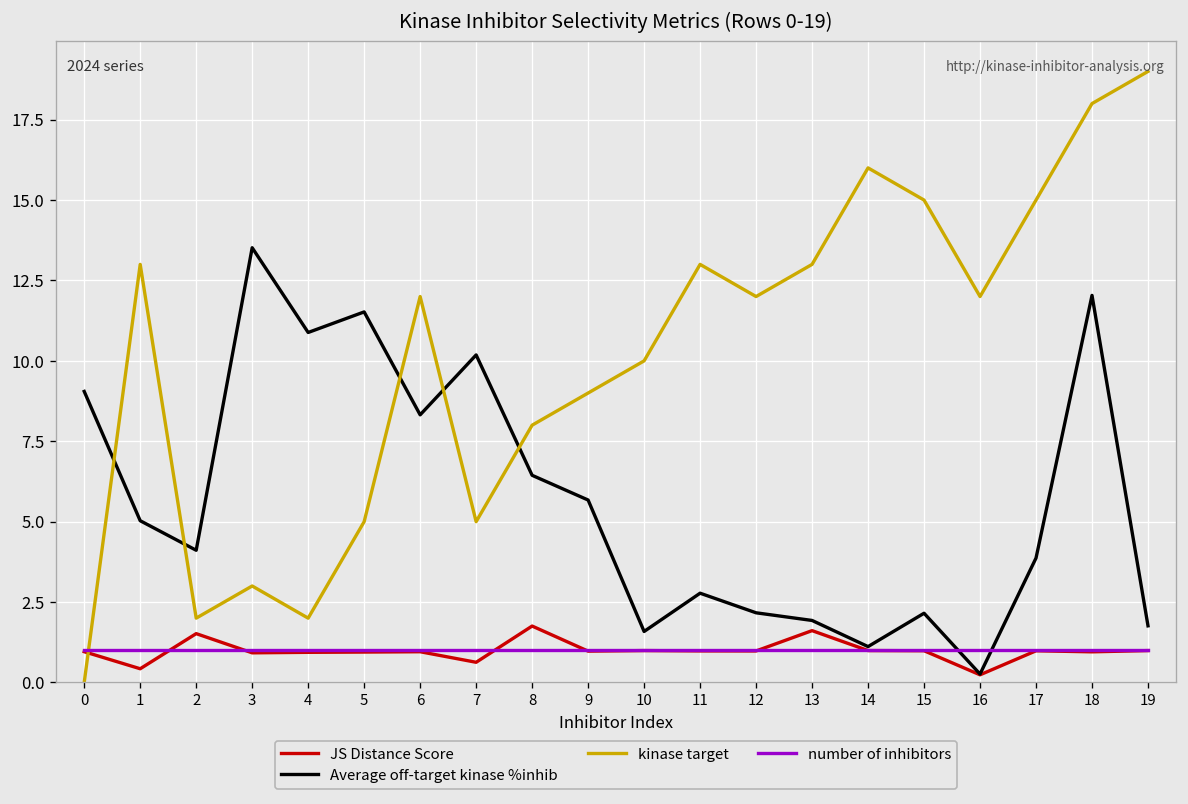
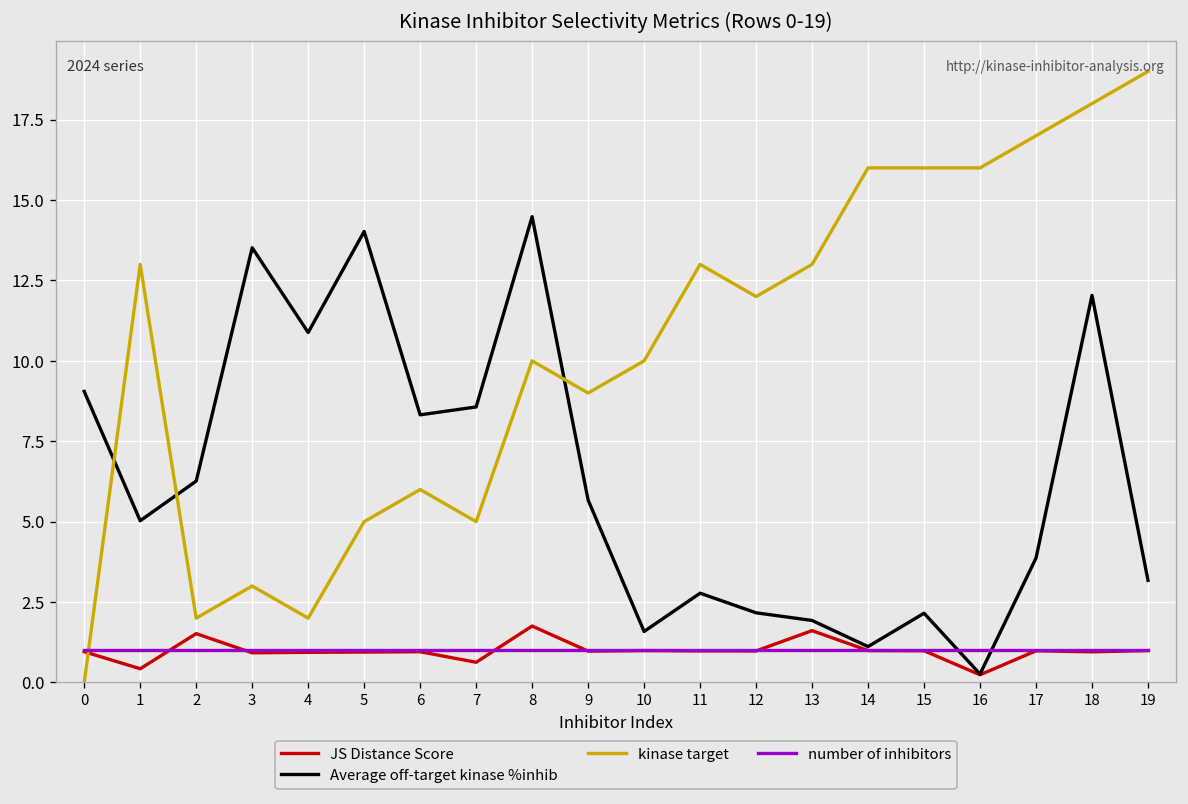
Average off-target kinase %inhib, 2: 4.1 -> 6.3
Average off-target kinase %inhib, 5: 11.5 -> 14.0
kinase target, 6: 12 -> 6
Average off-target kinase %inhib, 7: 10.2 -> 8.6
Average off-target kinase %inhib, 8: 6.4 -> 14.5
kinase target, 8: 8 -> 10
kinase target, 15: 15 -> 16
kinase target, 16: 12 -> 16
kinase target, 17: 15 -> 17
Average off-target kinase %inhib, 19: 1.8 -> 3.2
